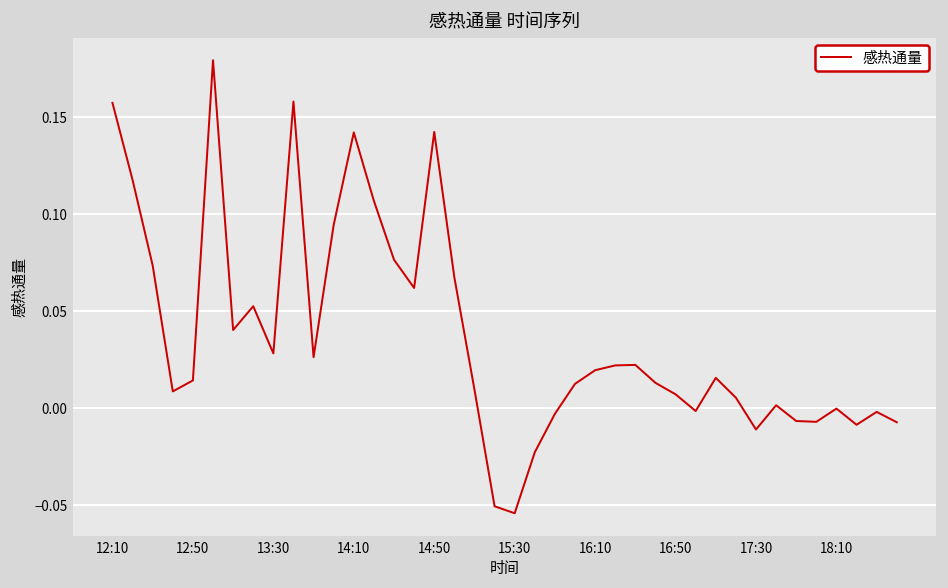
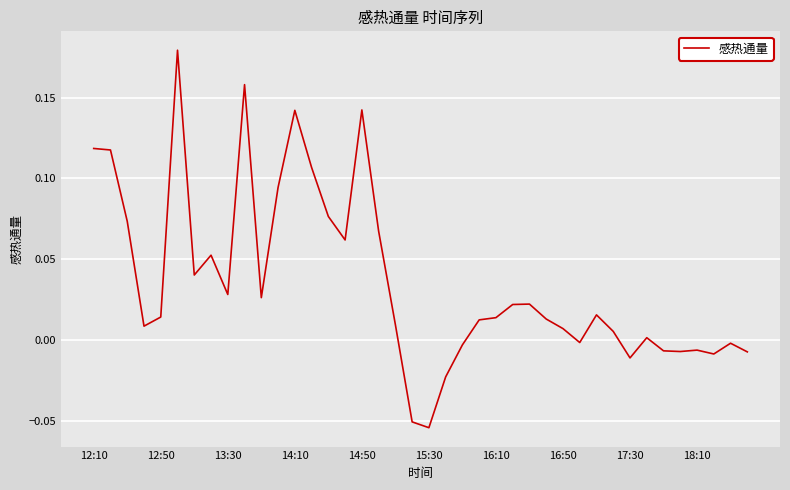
12:10: 0.157 -> 0.119
16:10: 0.020 -> 0.014
18:10: 0.000 -> -0.006
